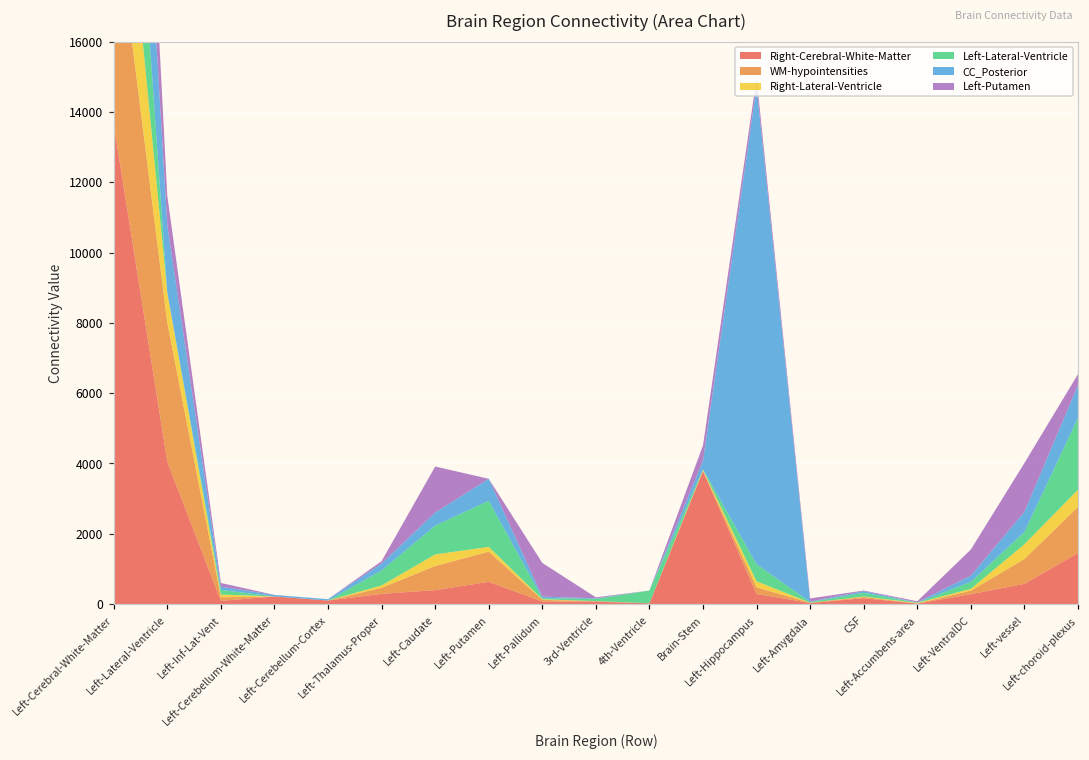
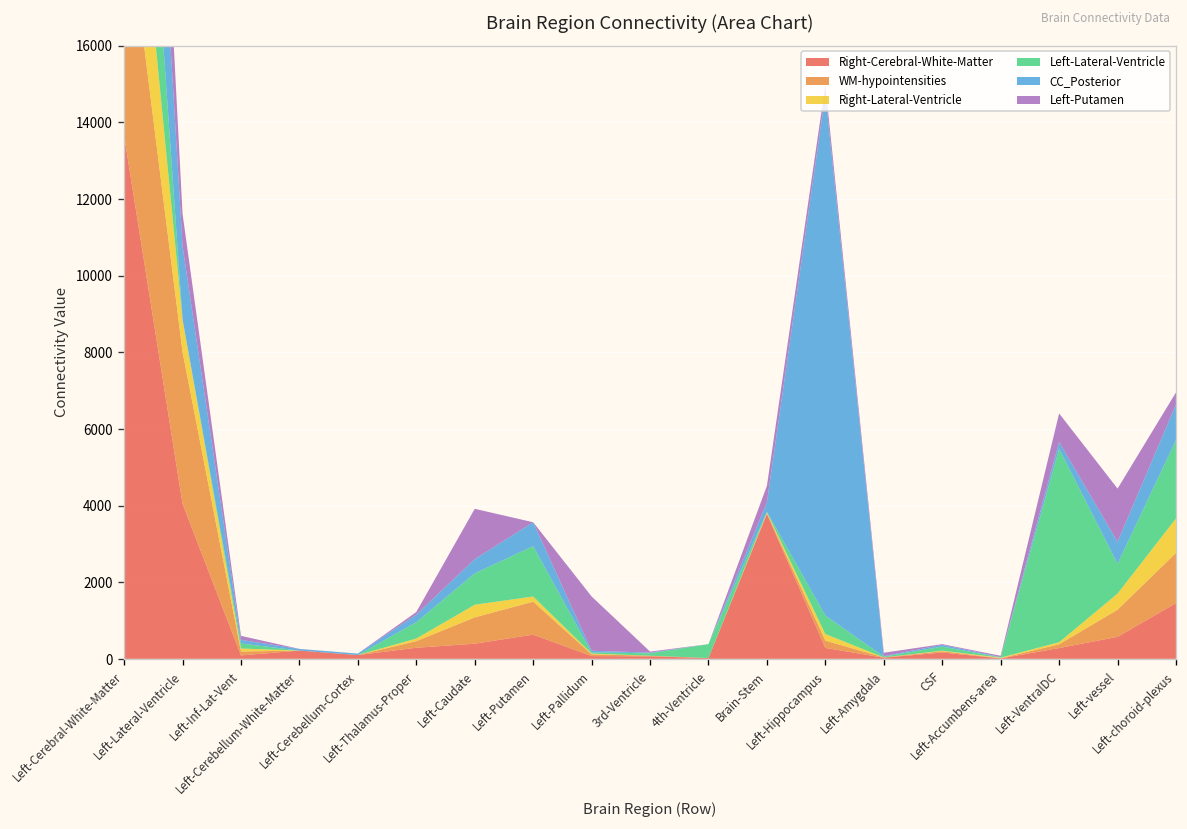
Left-Putamen, Left-Pallidum: 1000 -> 1400
Left-Lateral-Ventricle, Left-VentralDC: 200 -> 5000
Left-Lateral-Ventricle, Left-vessel: 400 -> 800
Right-Lateral-Ventricle, Left-choroid-plexus: 500 -> 900
